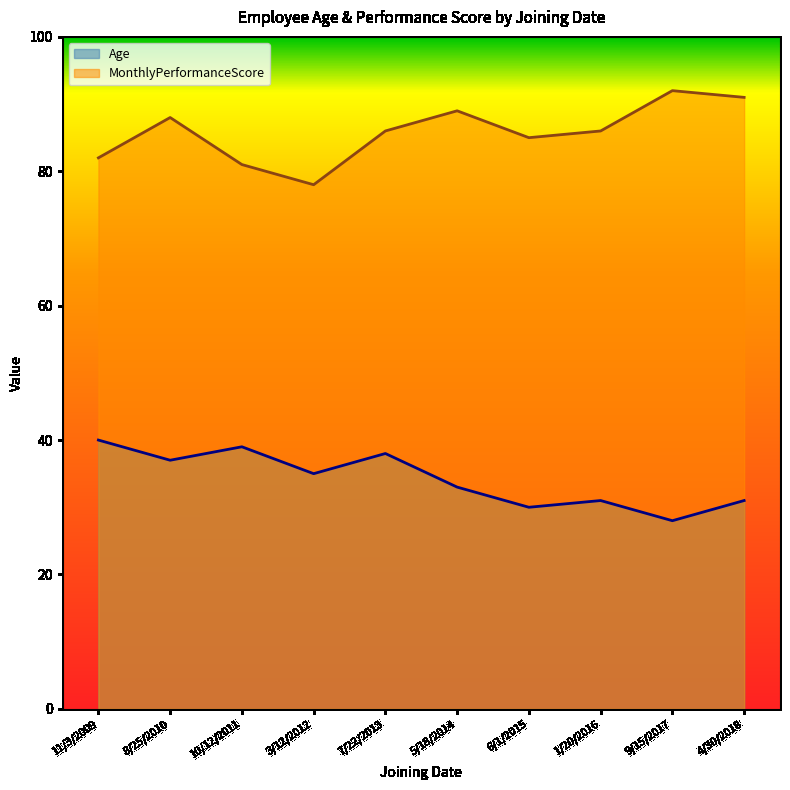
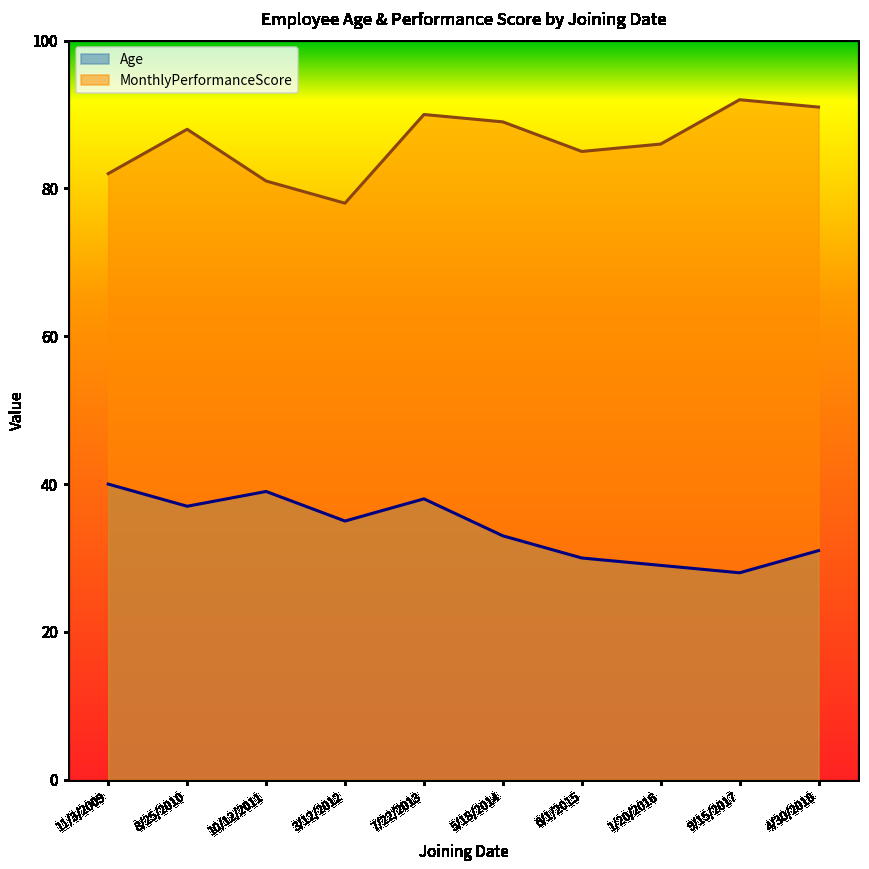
MonthlyPerformanceScore, 7/22/2013: 86 -> 90
Age, 1/20/2016: 31 -> 29
